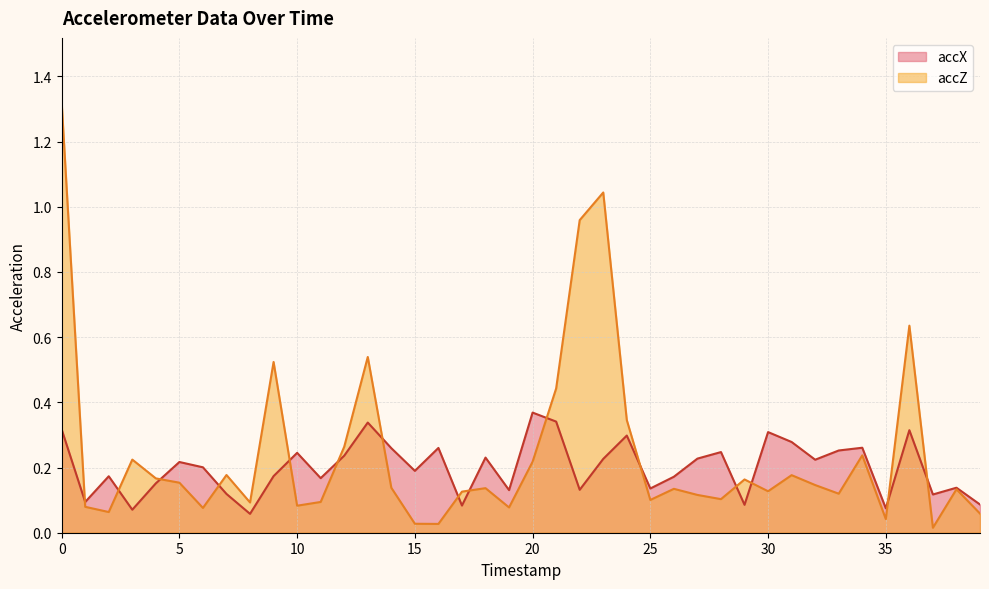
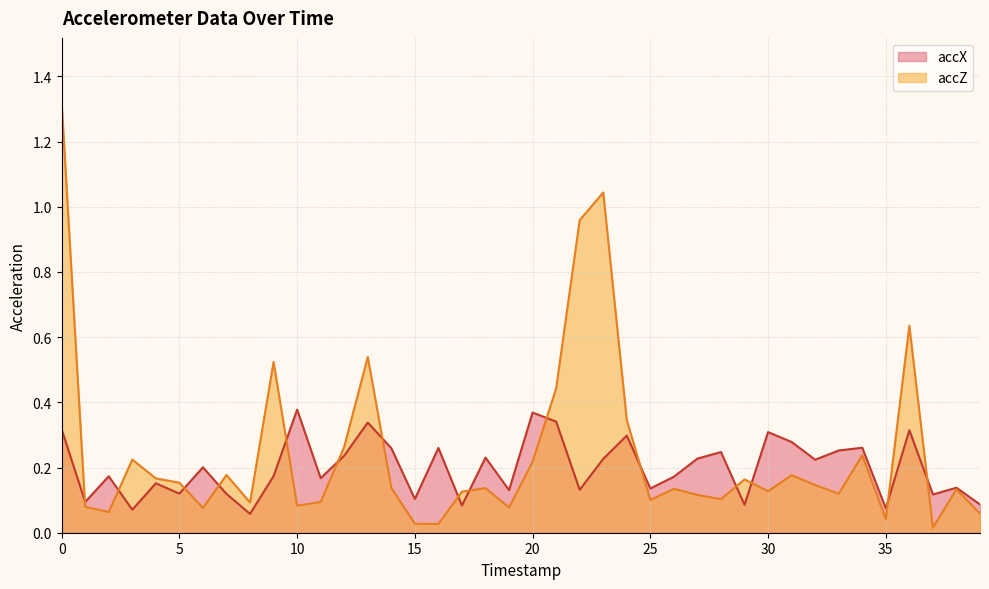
accX, 5: 0.22 -> 0.12
accX, 10: 0.25 -> 0.38
accX, 15: 0.19 -> 0.10
